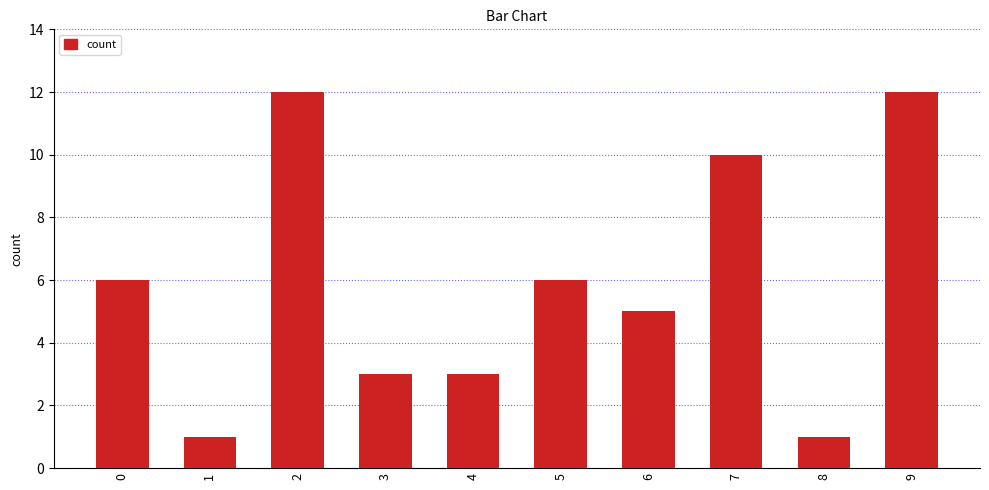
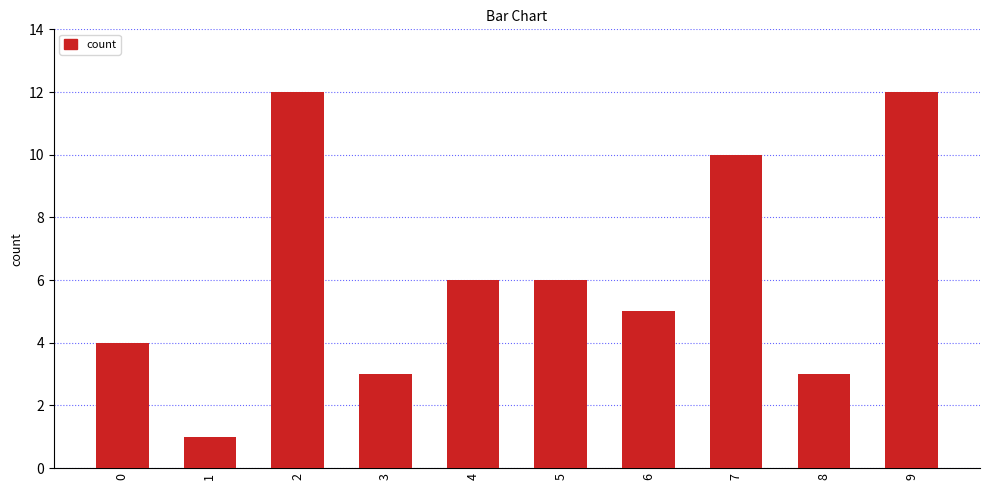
0: 6 -> 4
4: 3 -> 6
8: 1 -> 3
